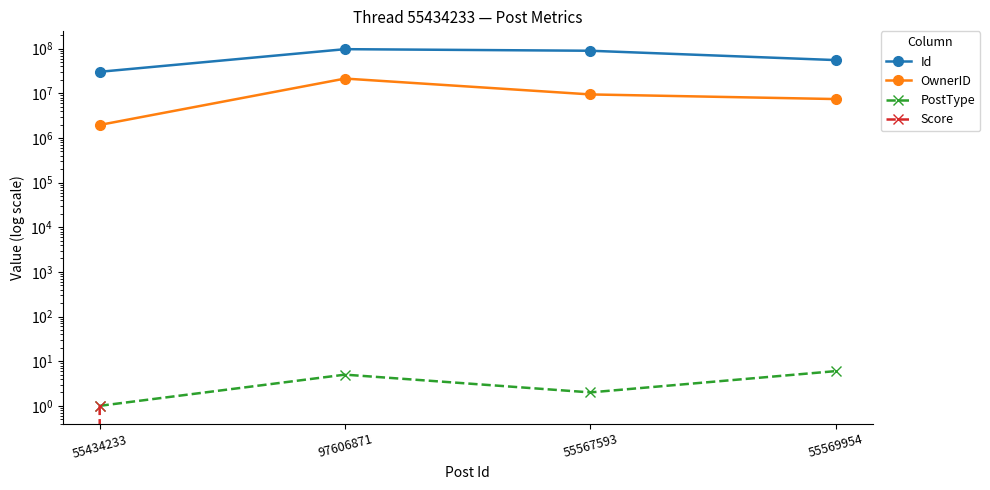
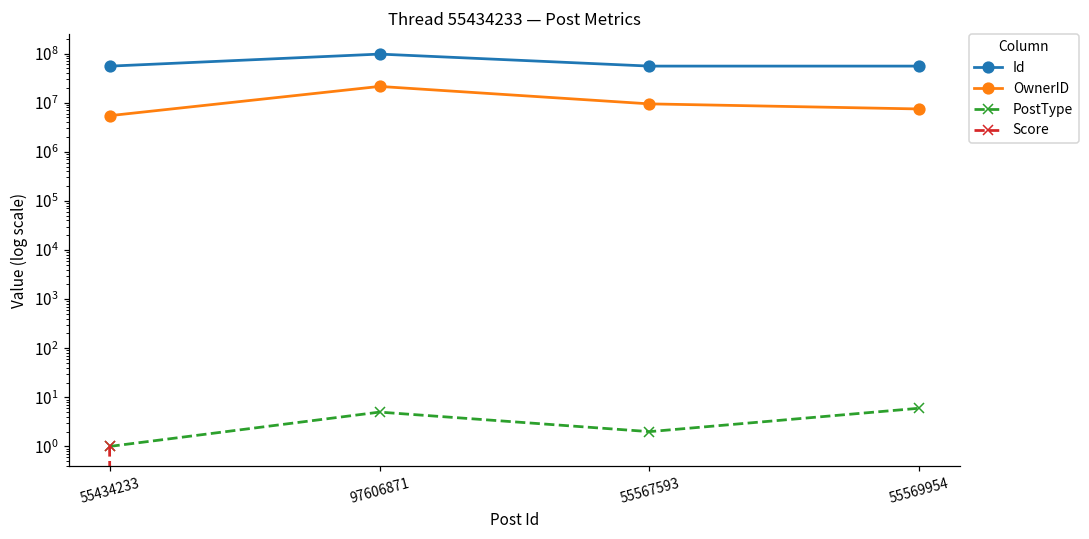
Id, 55434233: 30000000 -> 60000000
OwnerID, 55434233: 2000000 -> 5000000
Id, 55567593: 90000000 -> 60000000
